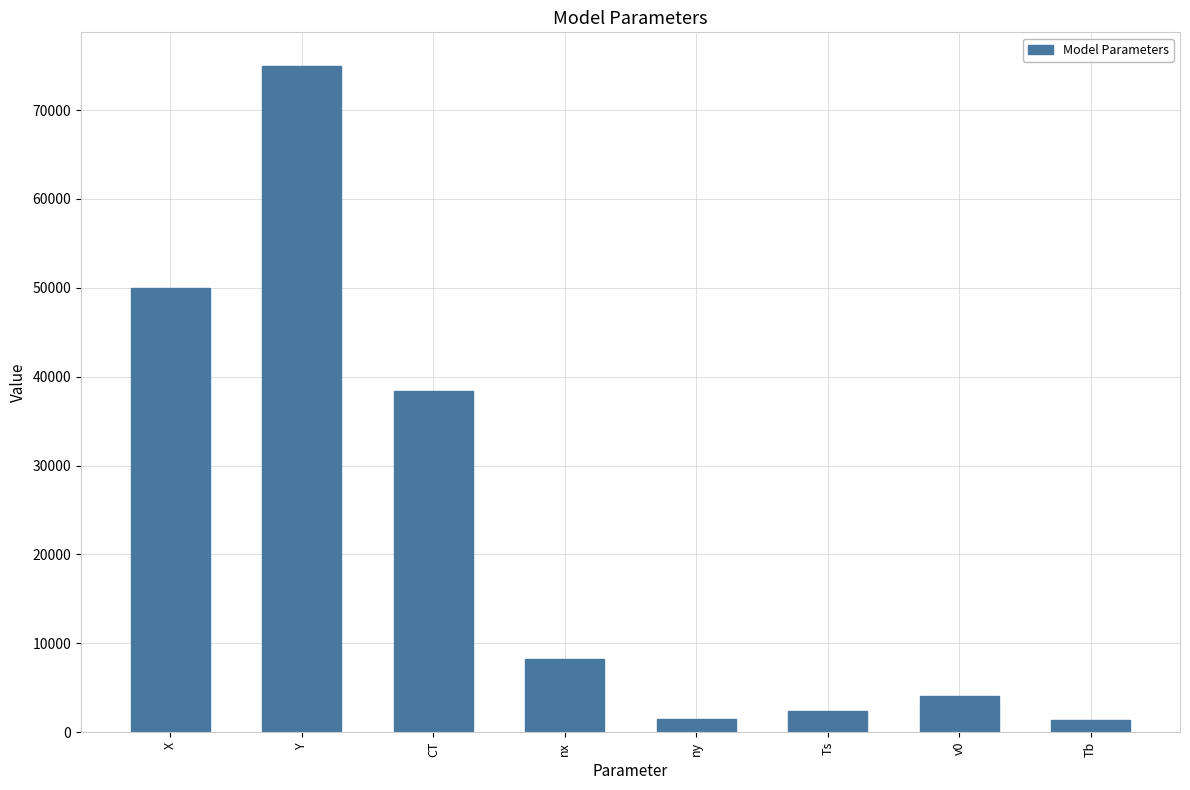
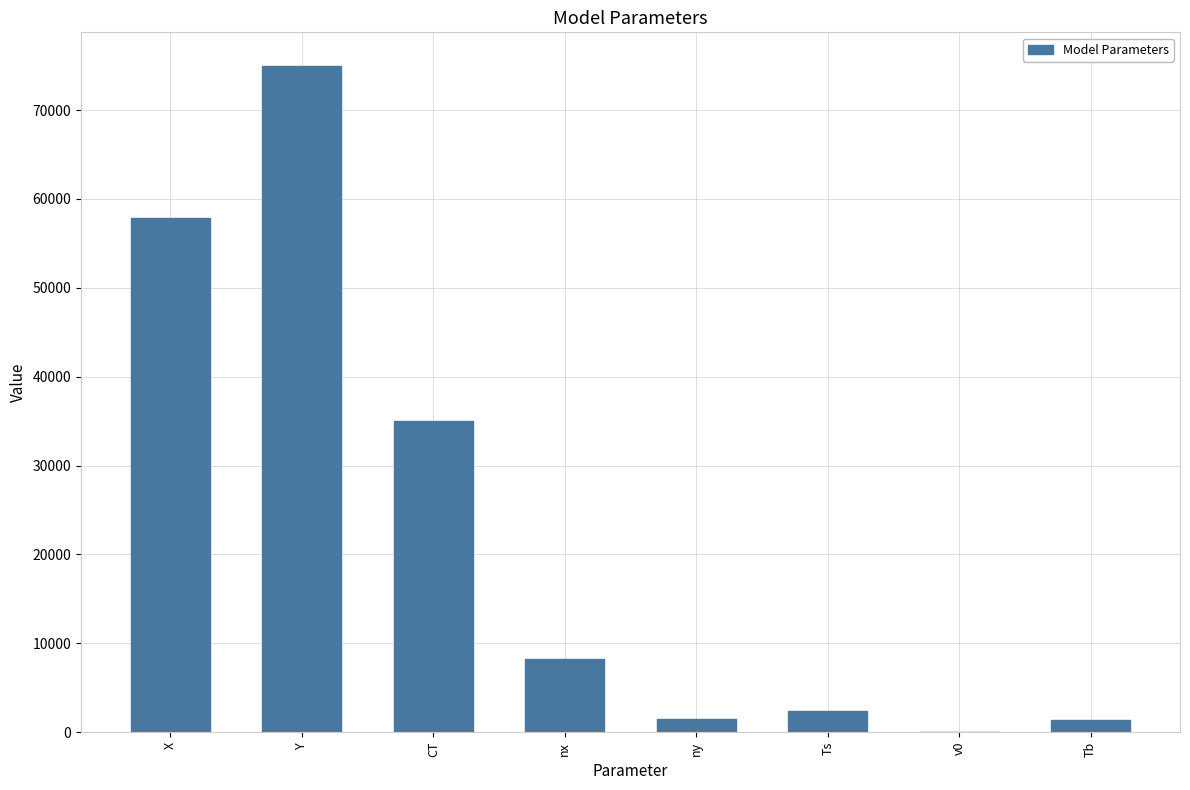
X: 50000 -> 58000
CT: 38000 -> 35000
v0: 4000 -> 0
